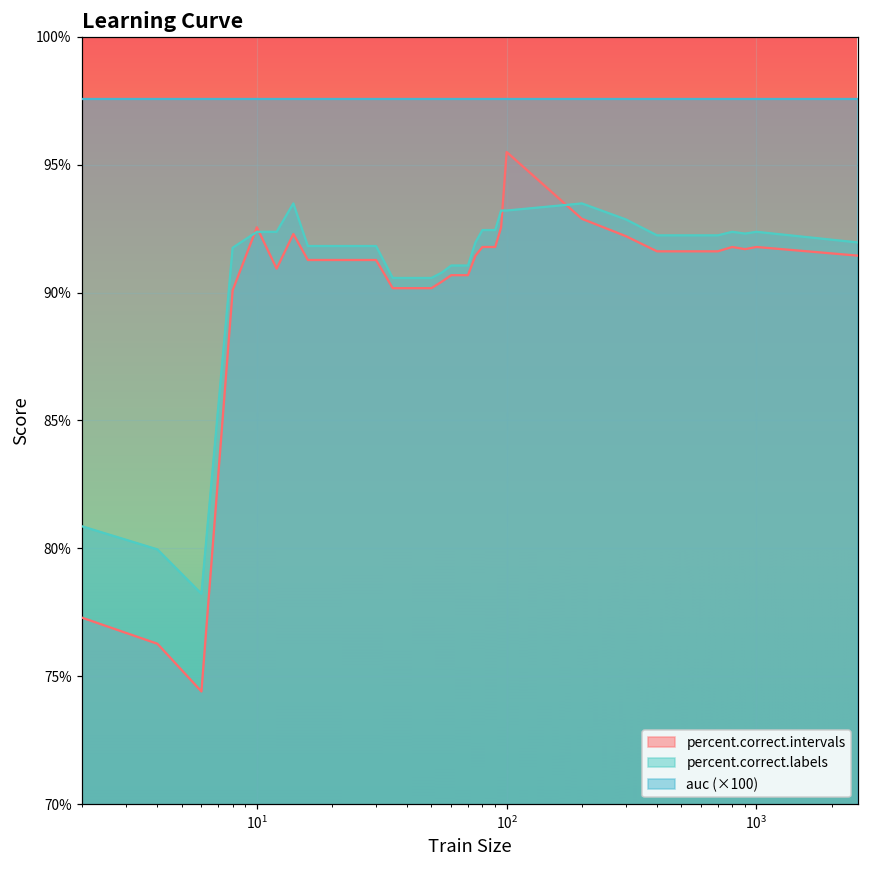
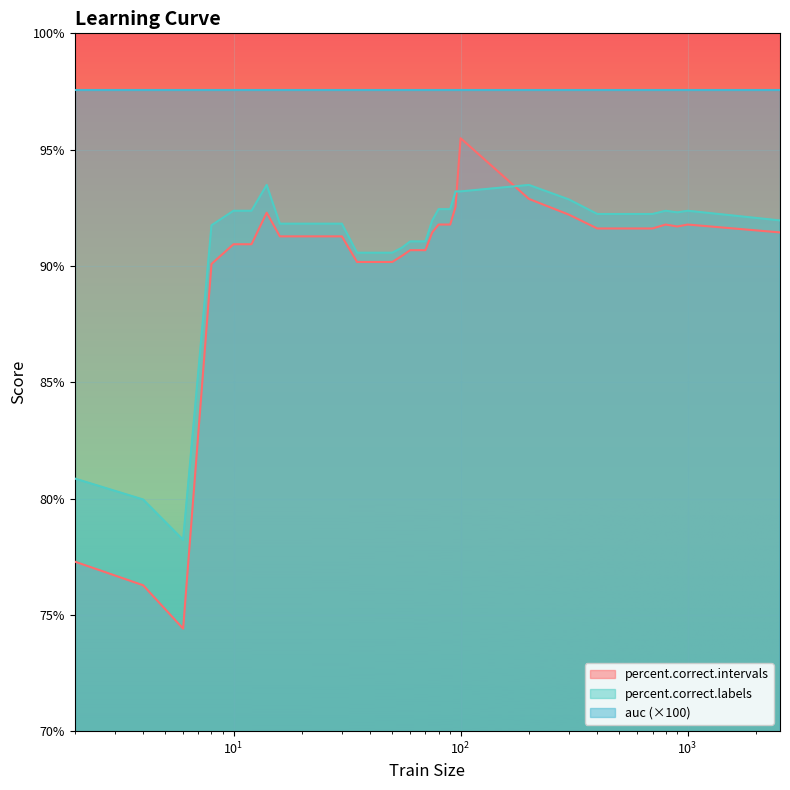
percent.correct.intervals, 10^1: 92.5% -> 90.9%
